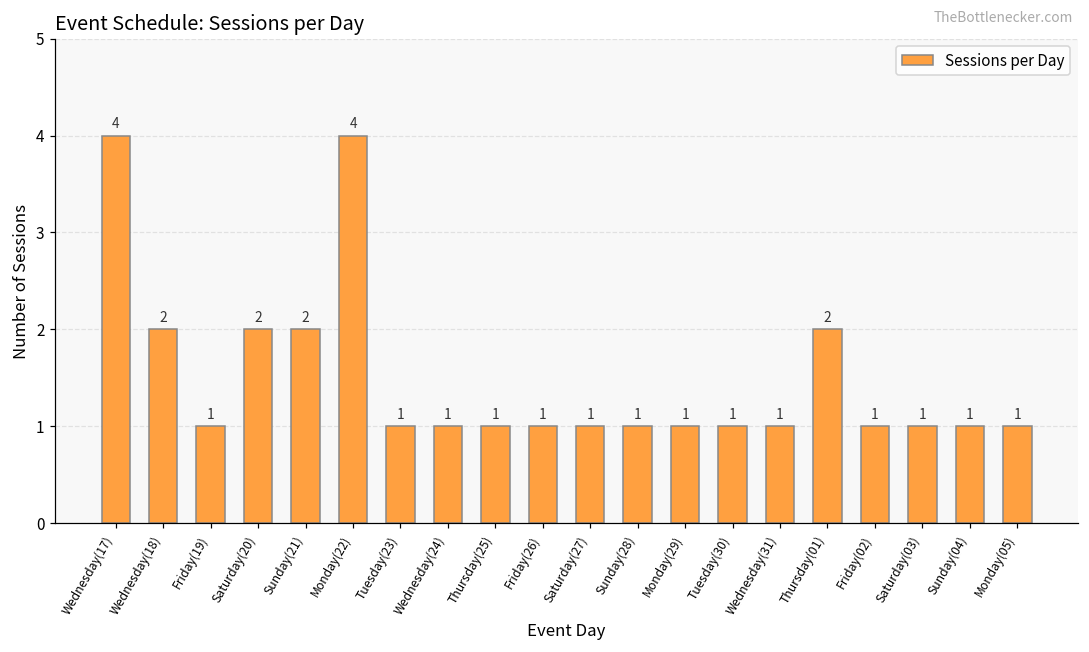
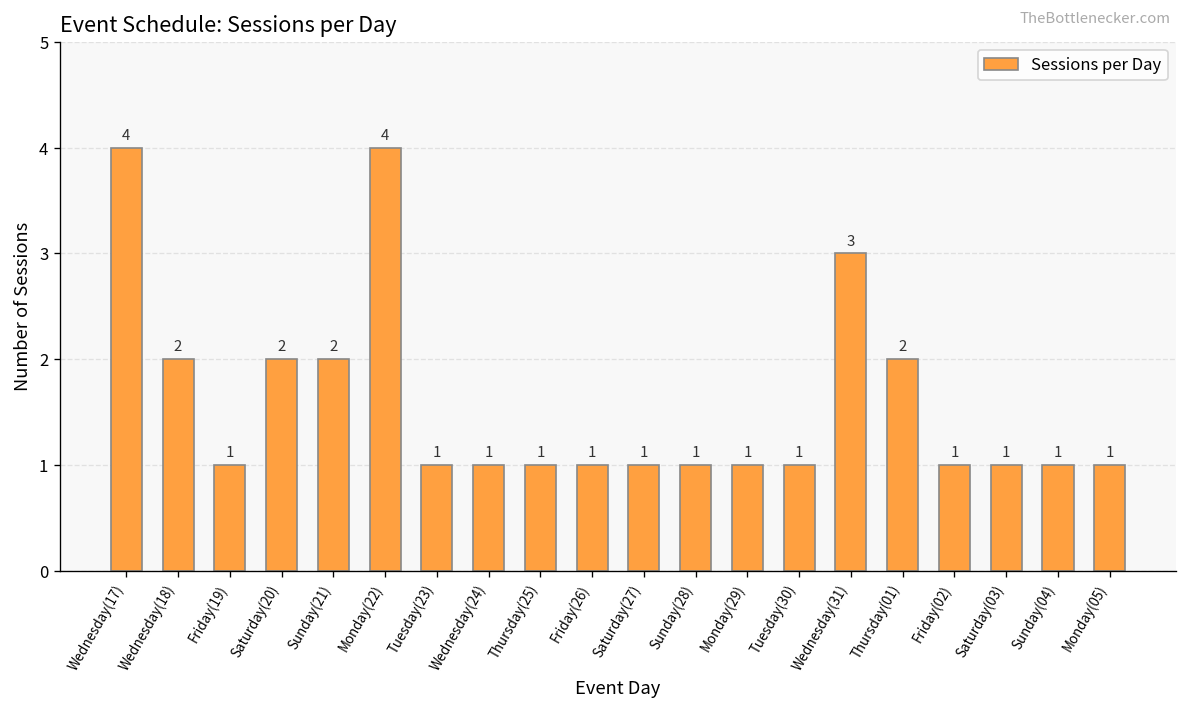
Wednesday(31): 1 -> 3
